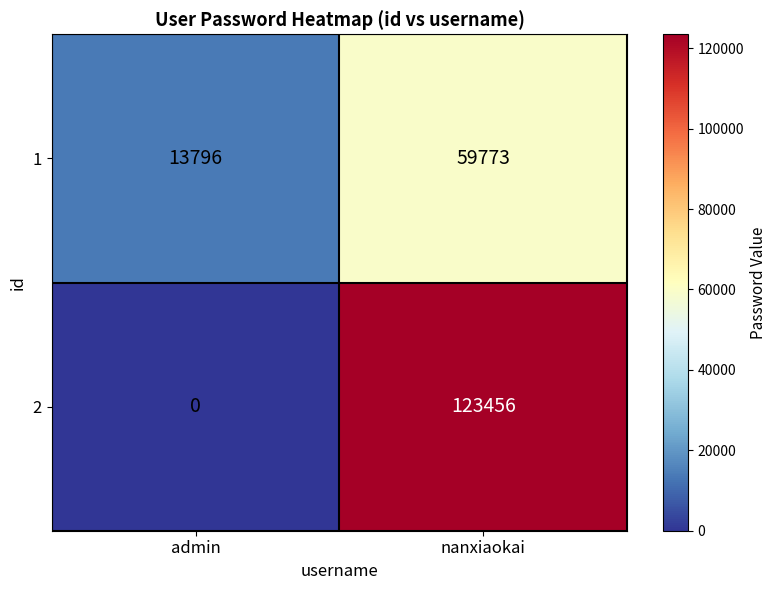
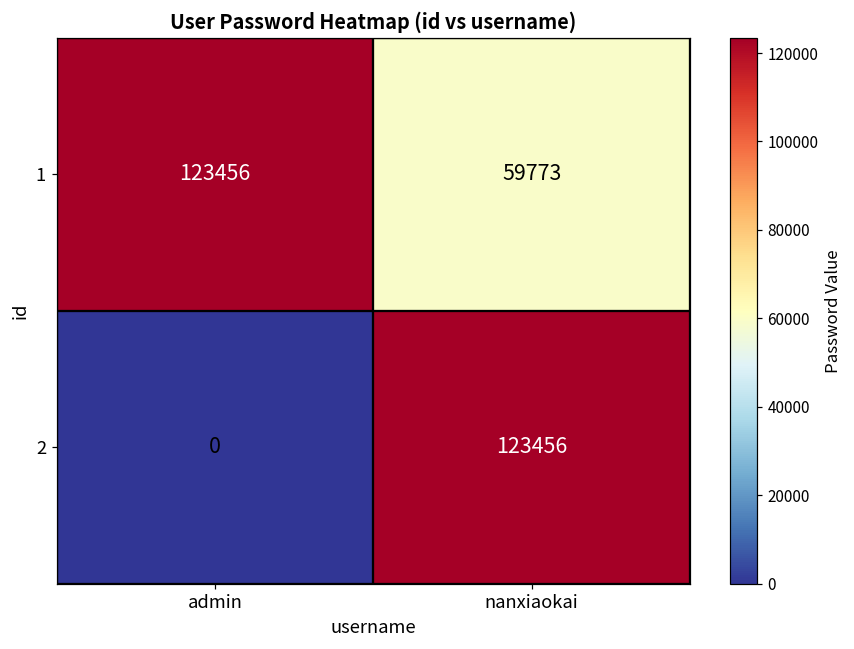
1, admin: 13796 -> 123456
